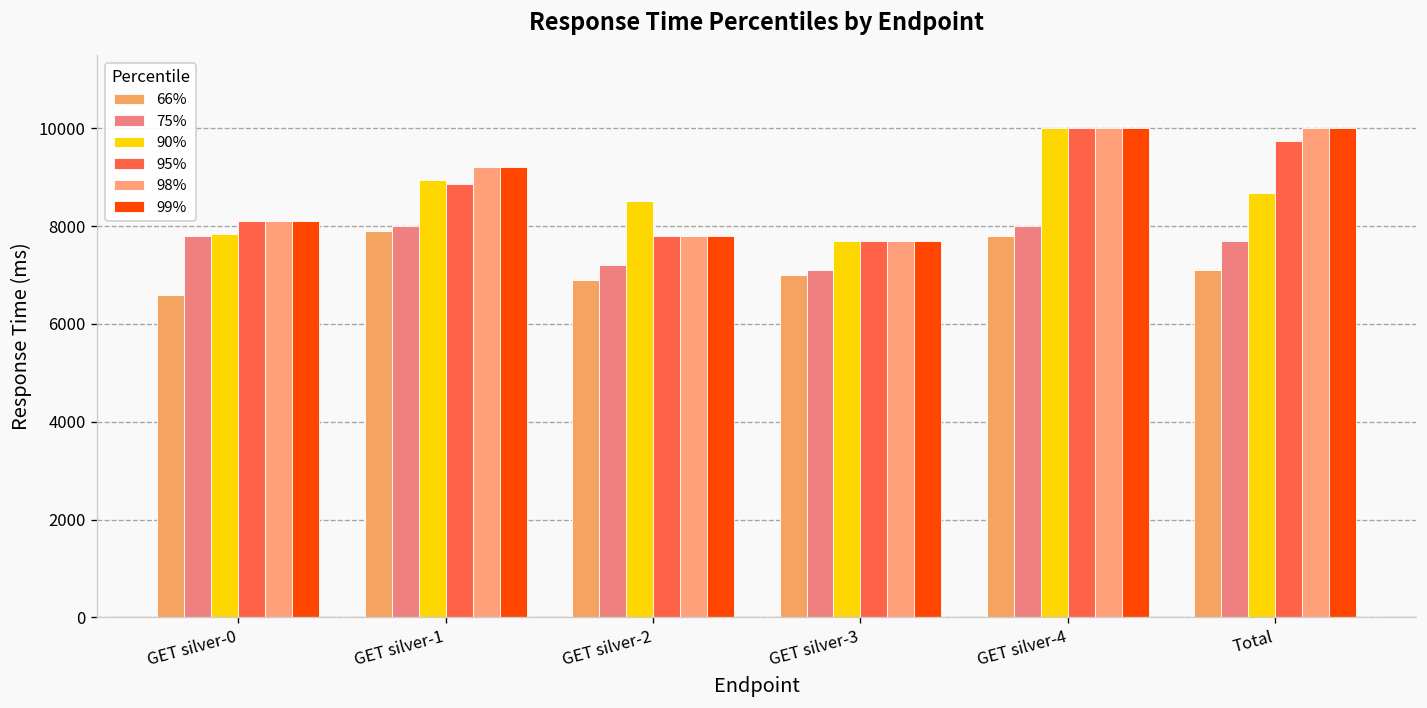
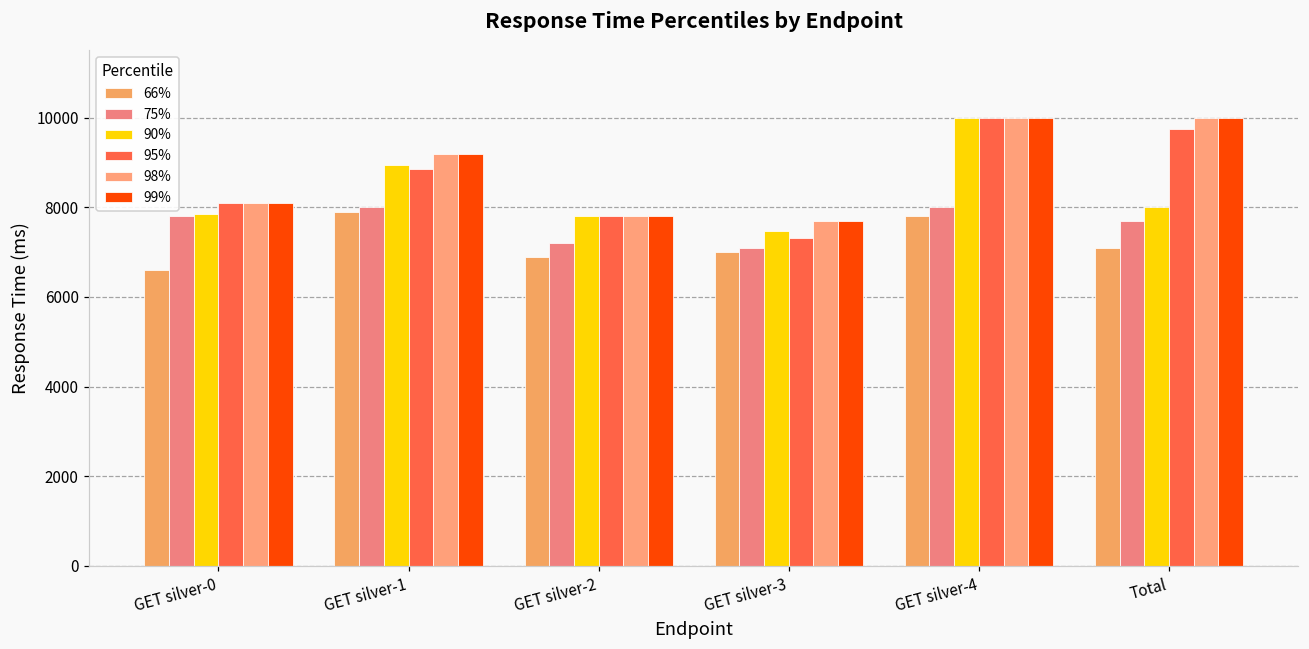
90%, GET silver-2: 8500 -> 7800
90%, GET silver-3: 7700 -> 7500
95%, GET silver-3: 7700 -> 7300
90%, Total: 8700 -> 8000
